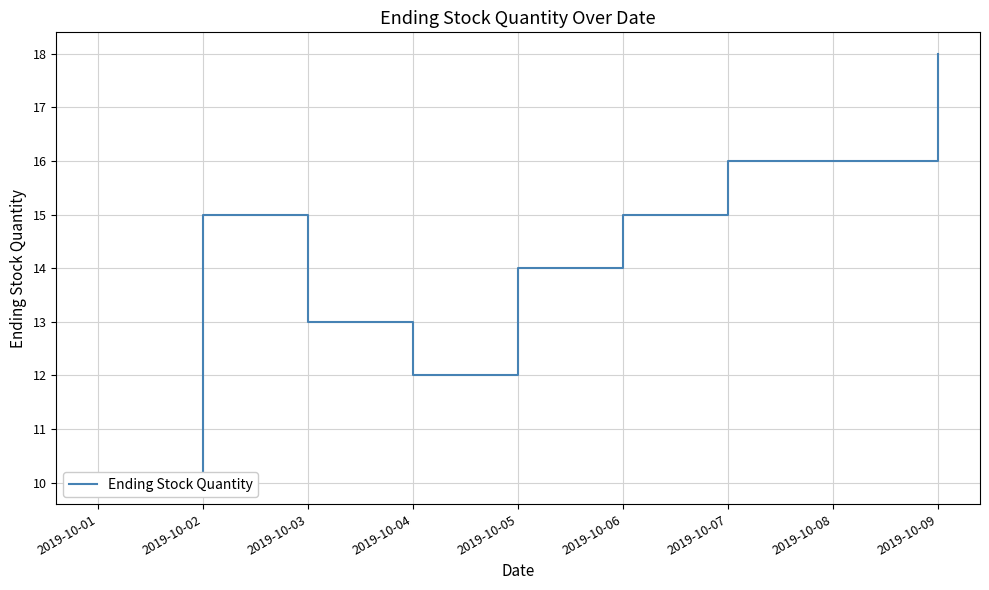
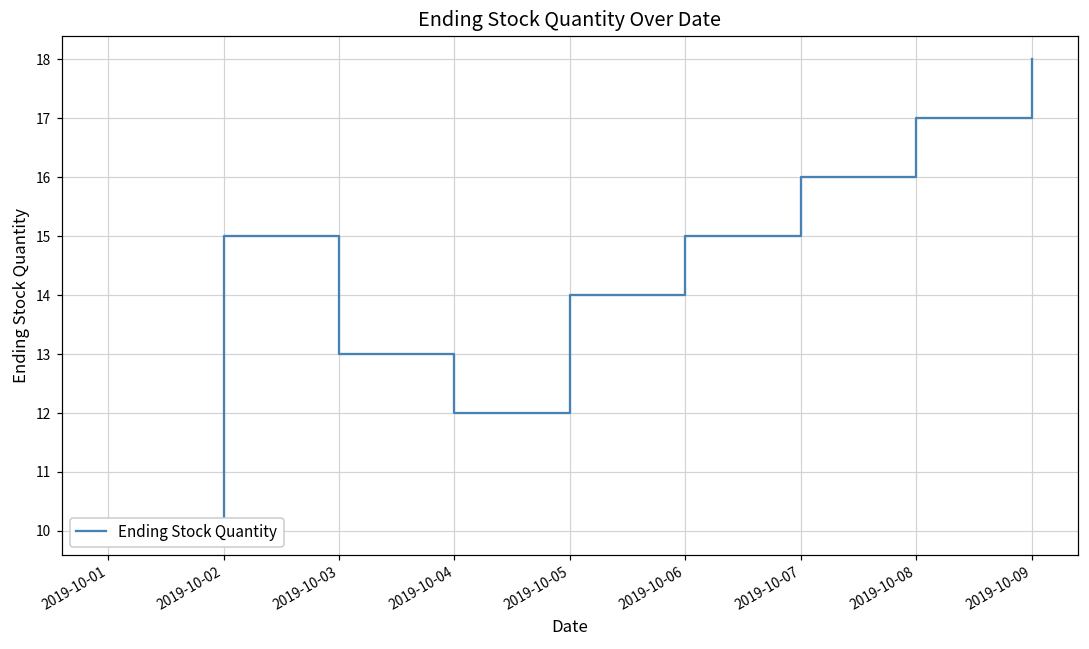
2019-10-08: 16 -> 17
